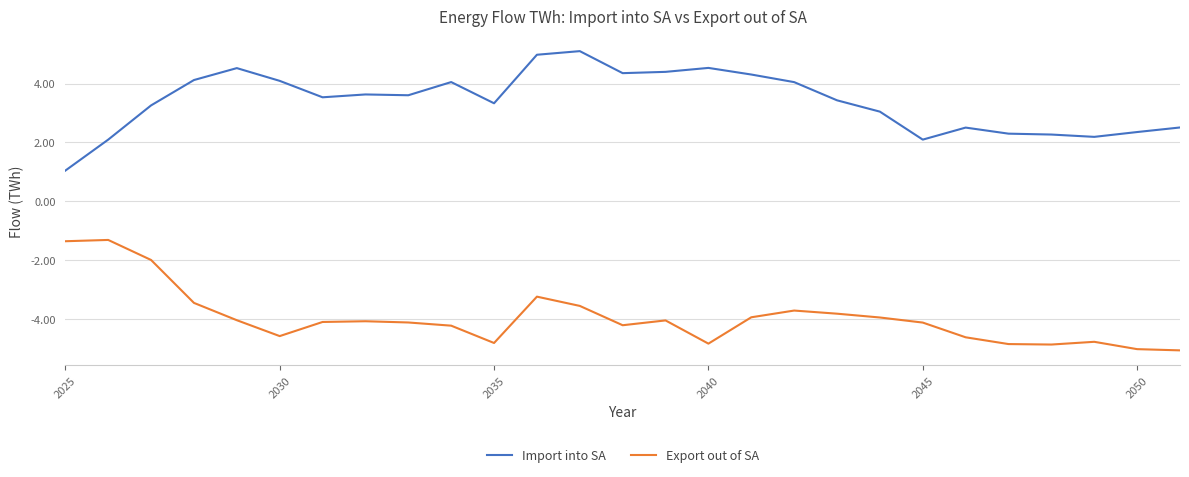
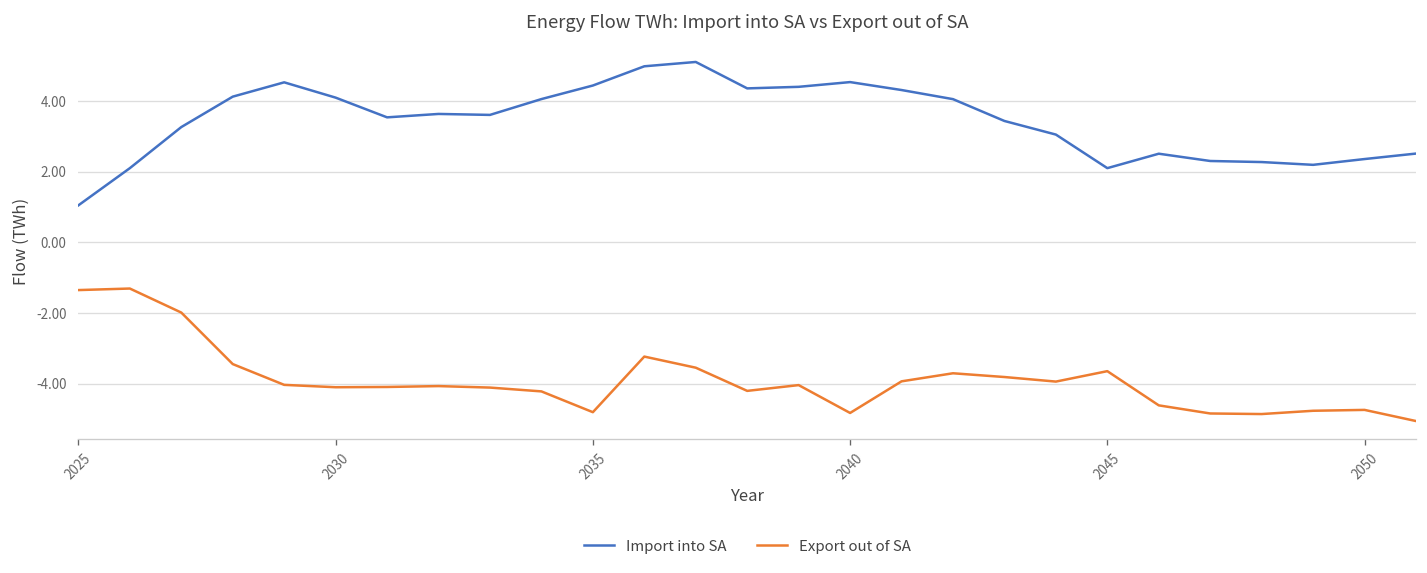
Export out of SA, 2030: -4.6 -> -4.1
Import into SA, 2035: 3.3 -> 4.4
Export out of SA, 2045: -4.1 -> -3.6
Export out of SA, 2050: -5.0 -> -4.7
